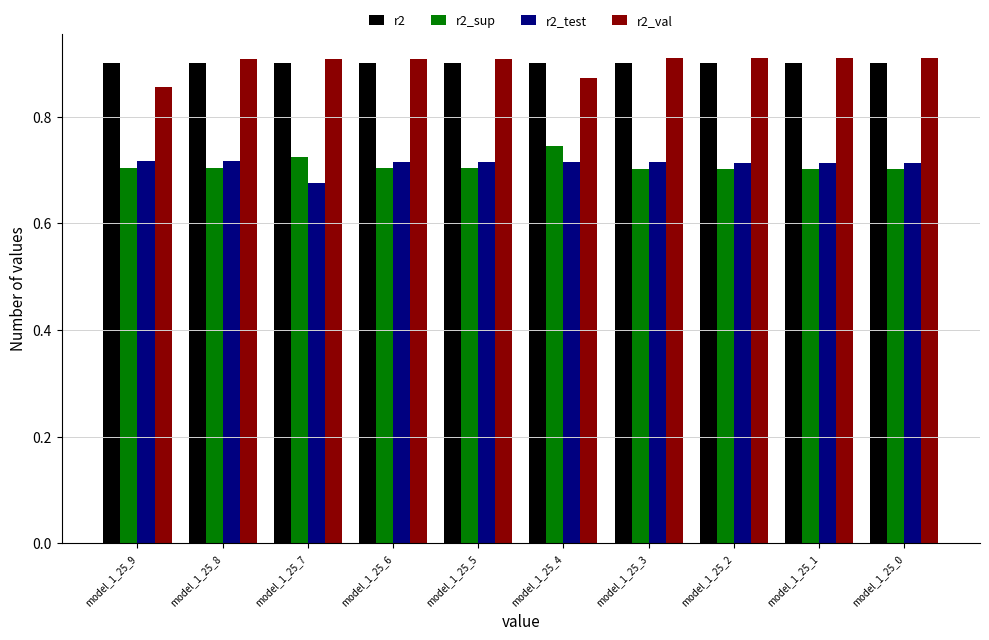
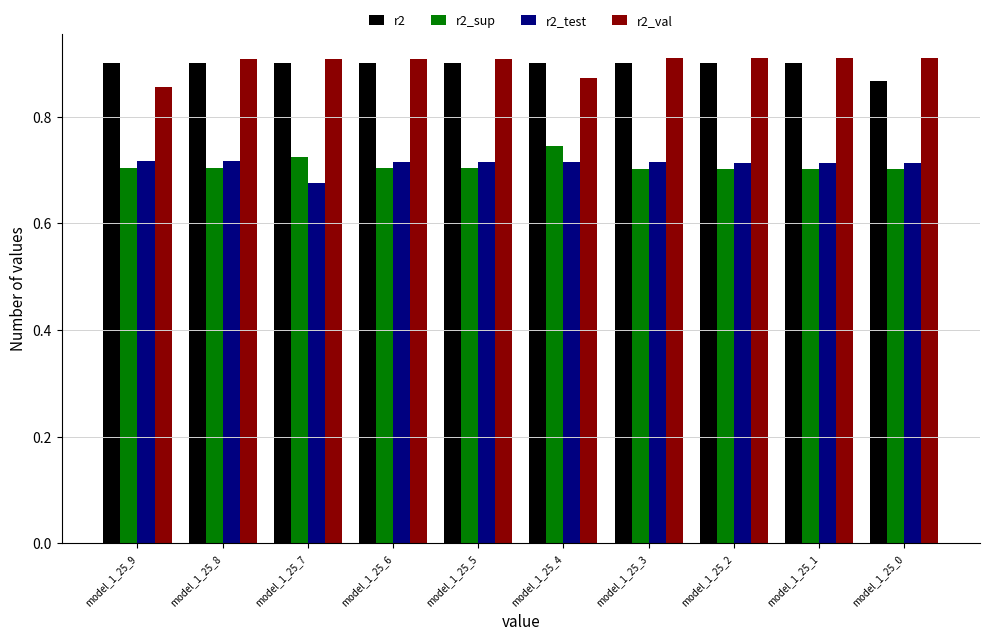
r2, model_1_25_0: 0.90 -> 0.87
